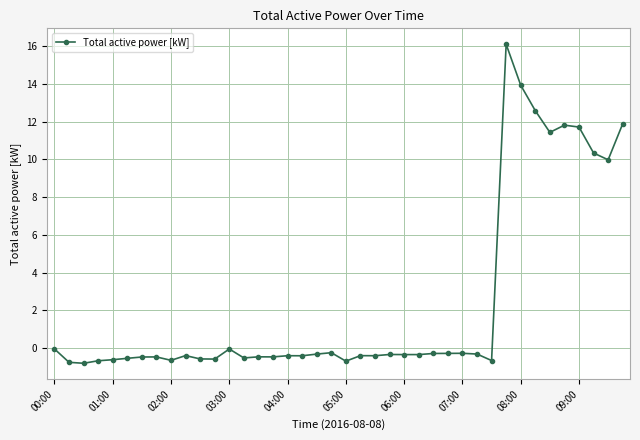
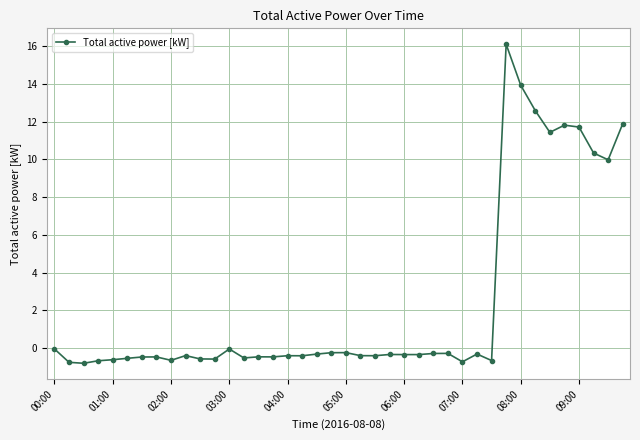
05:00: -0.7 -> -0.2
07:00: -0.3 -> -0.7
